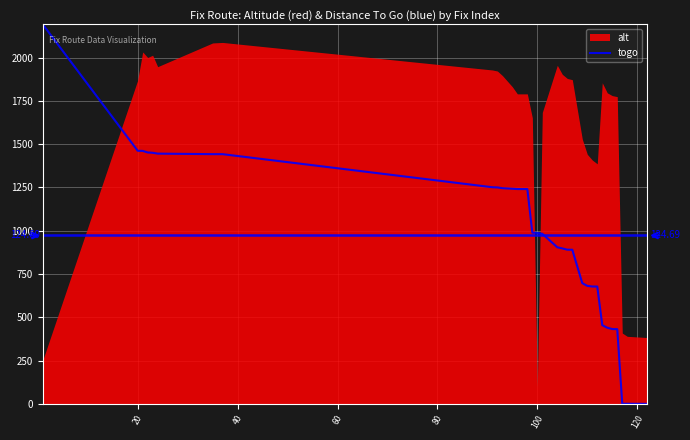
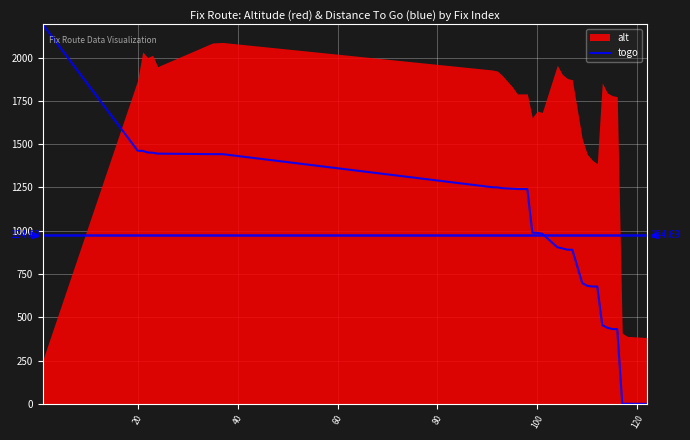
alt, 100: 100 -> 1690
